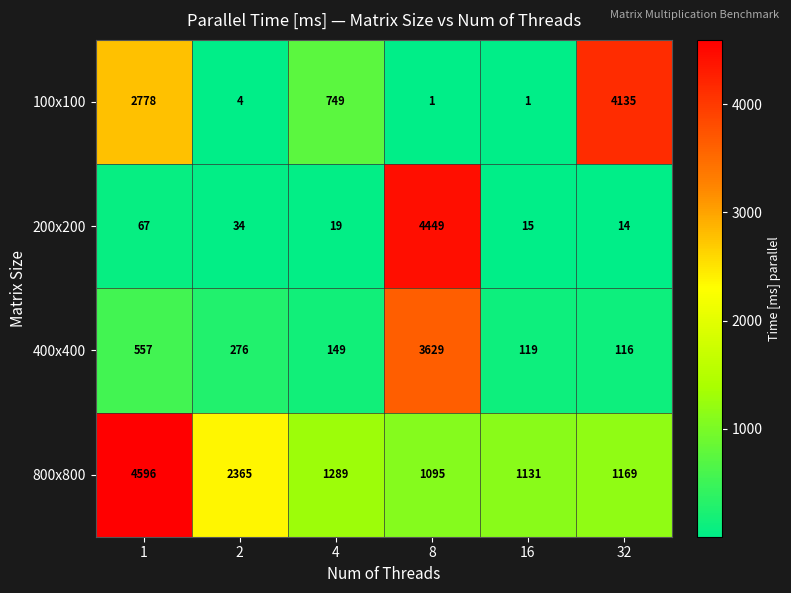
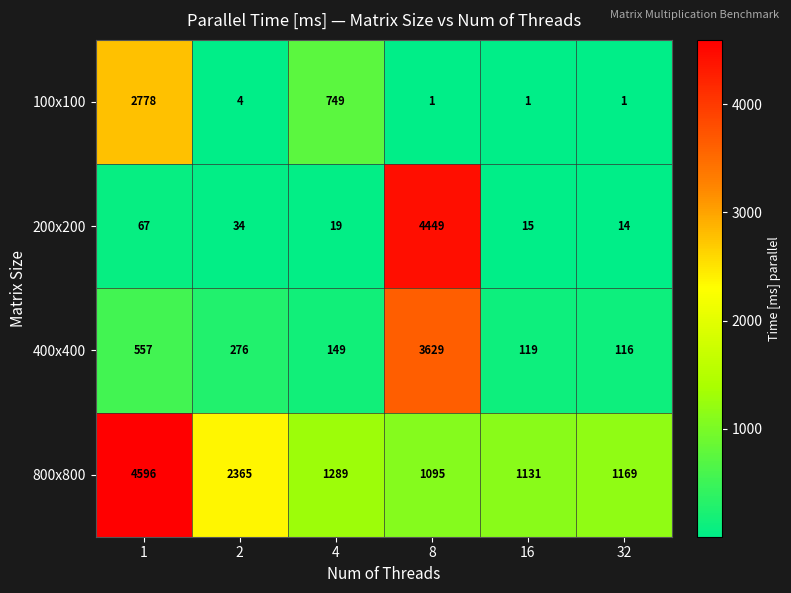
100x100, 32: 4135 -> 1
